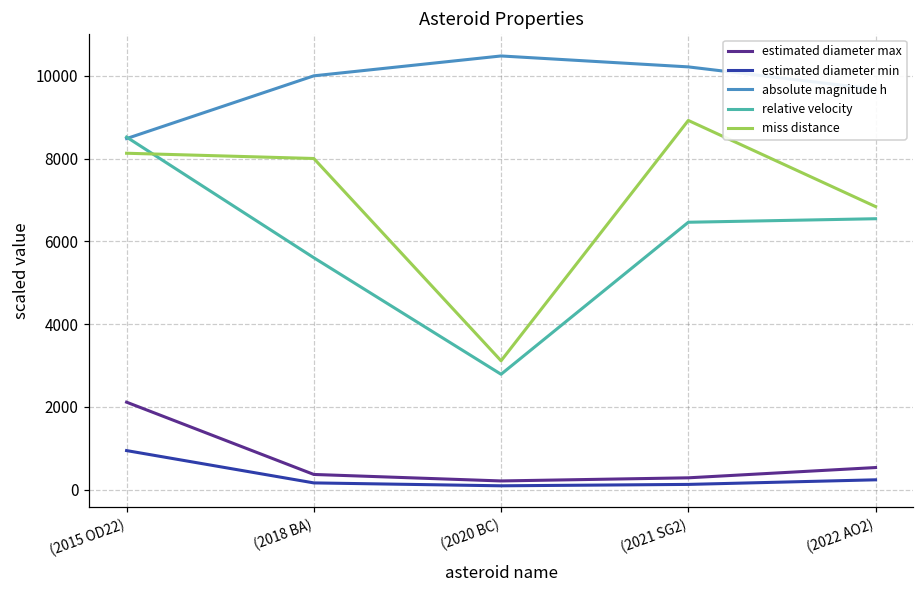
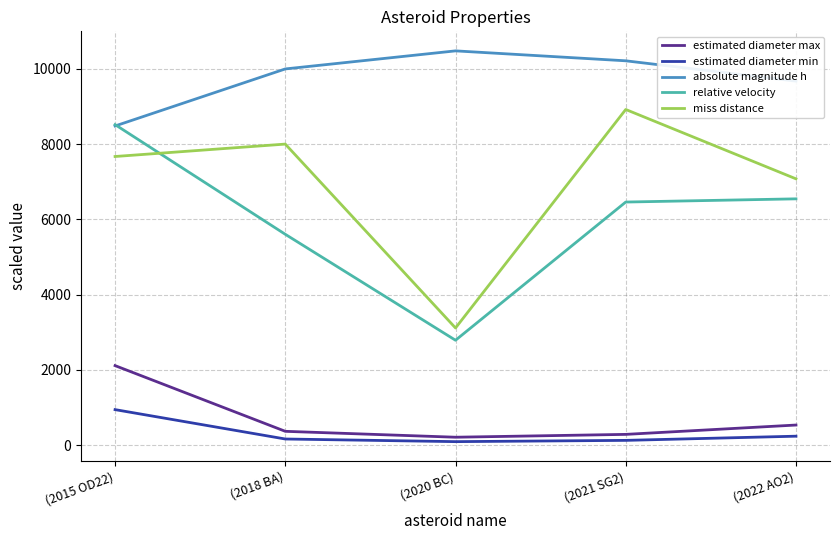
miss distance, (2015 OD22): 8100 -> 7700
miss distance, (2022 AO2): 6800 -> 7100
